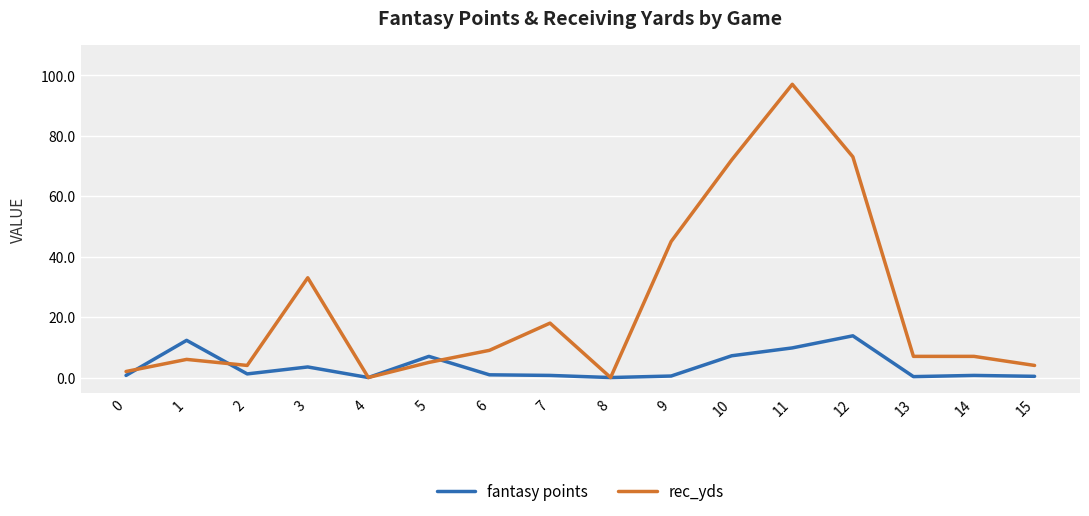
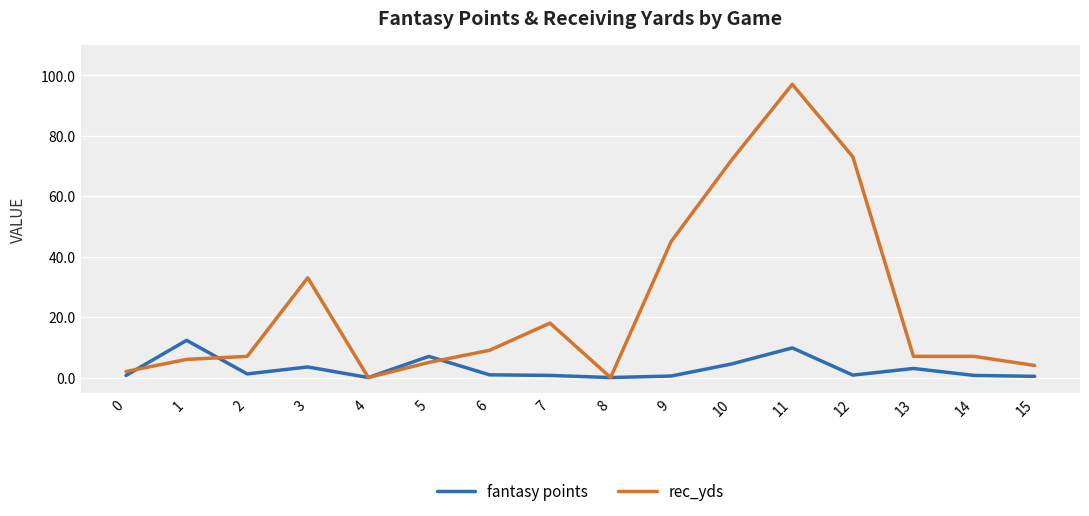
rec_yds, 2: 4 -> 7
fantasy points, 10: 7 -> 5
fantasy points, 12: 14 -> 1
fantasy points, 13: 0 -> 3
